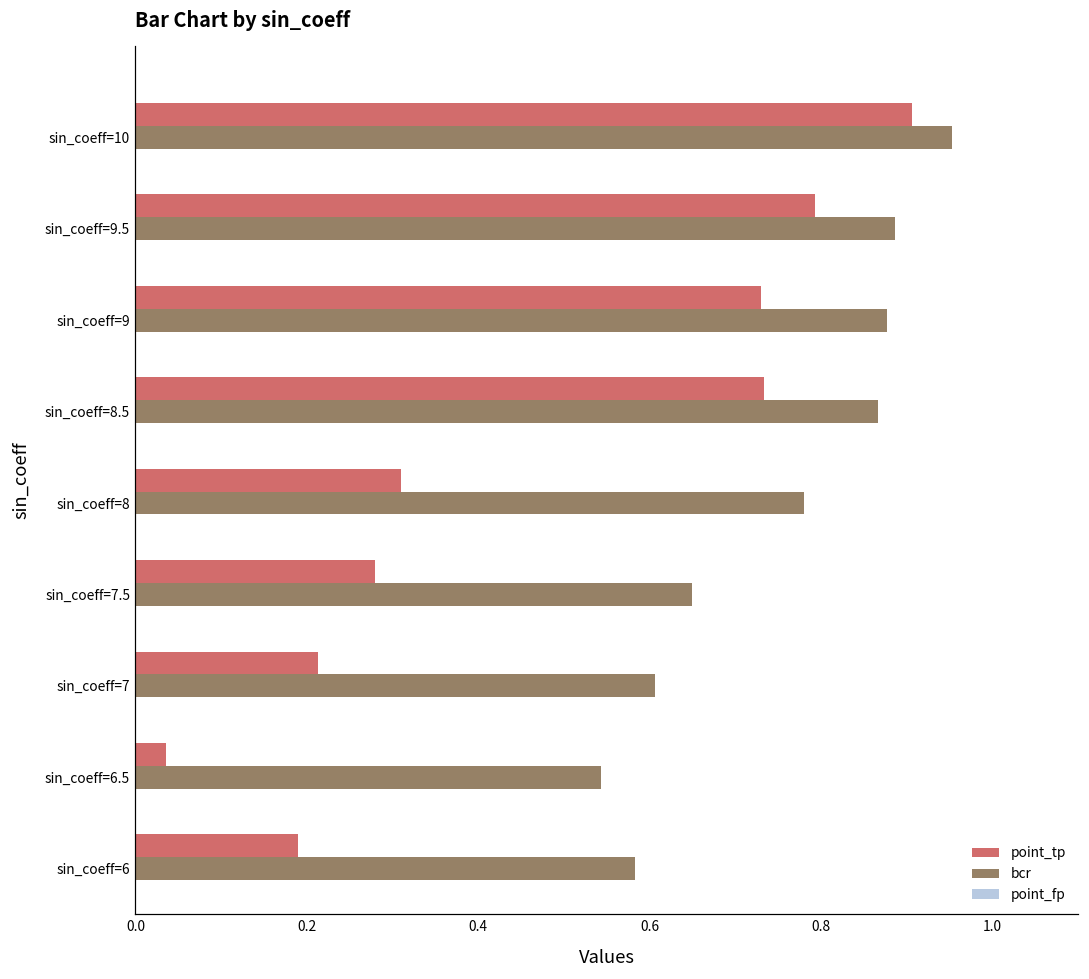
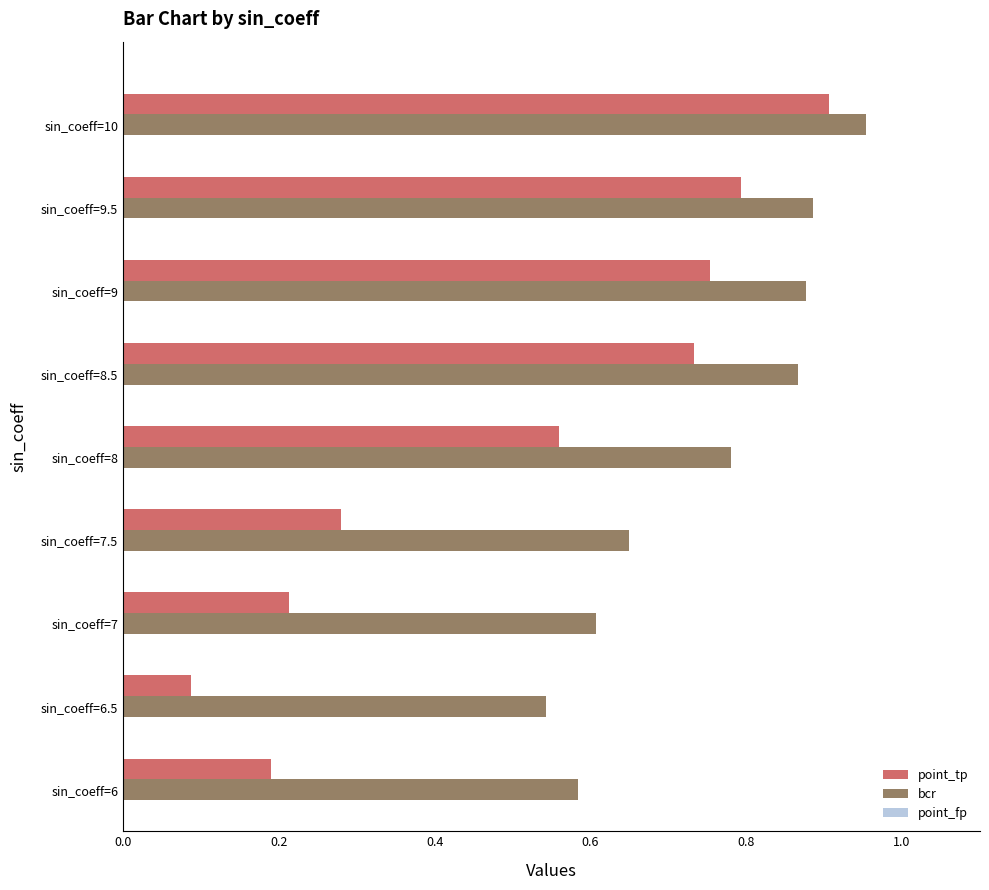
point_tp, sin_coeff=9: 0.73 -> 0.75
point_tp, sin_coeff=8: 0.31 -> 0.56
point_tp, sin_coeff=6.5: 0.04 -> 0.09
